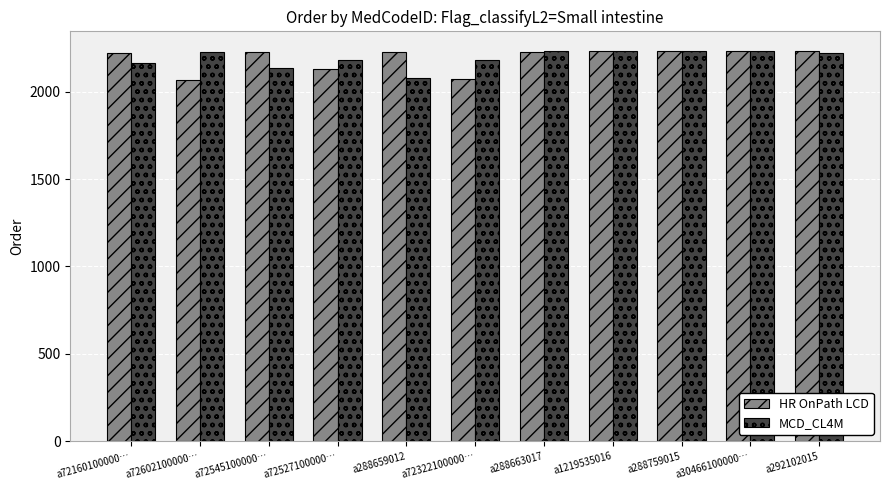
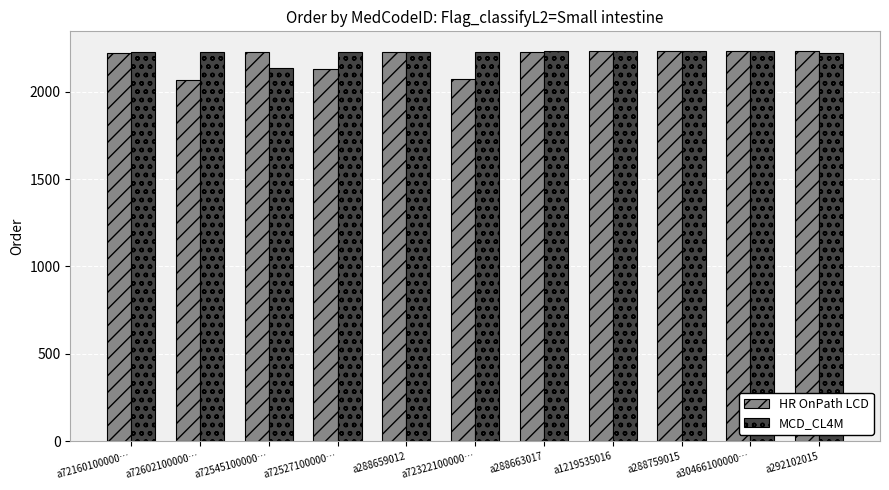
MCD_CL4M, a72160100000…: 2160 -> 2230
MCD_CL4M, a72527100000…: 2180 -> 2230
MCD_CL4M, a288659012: 2080 -> 2230
MCD_CL4M, a72322100000…: 2180 -> 2230
